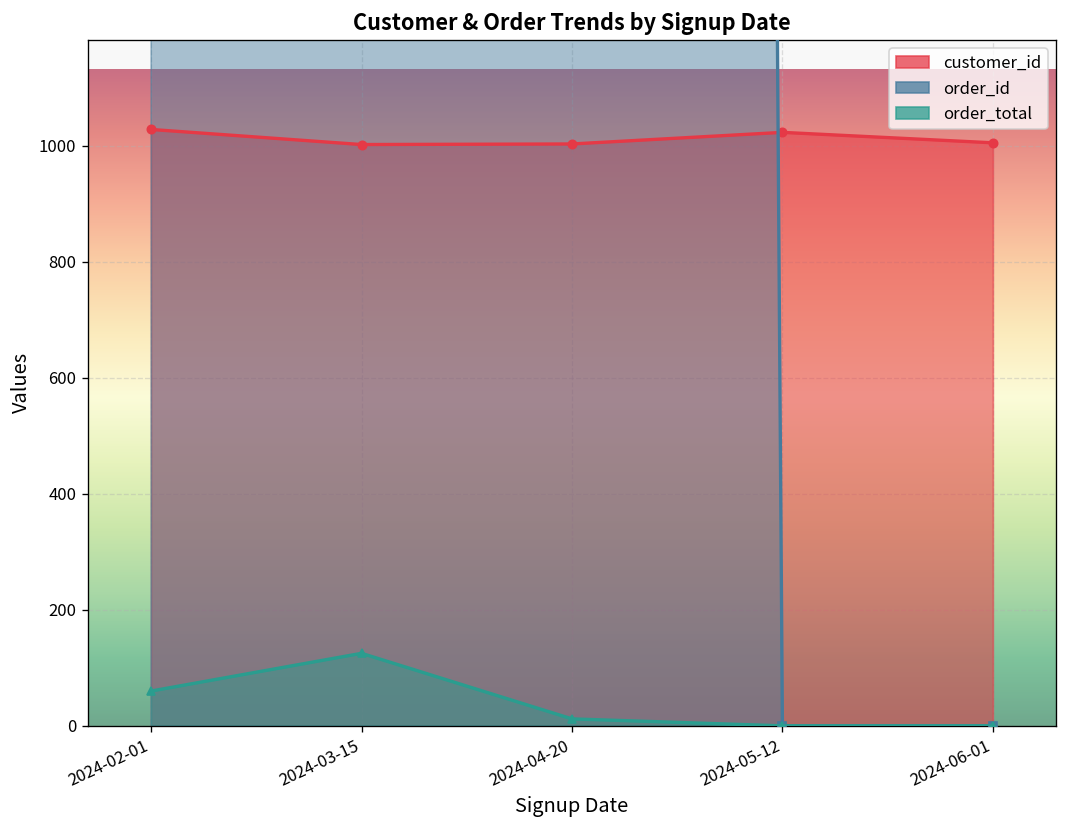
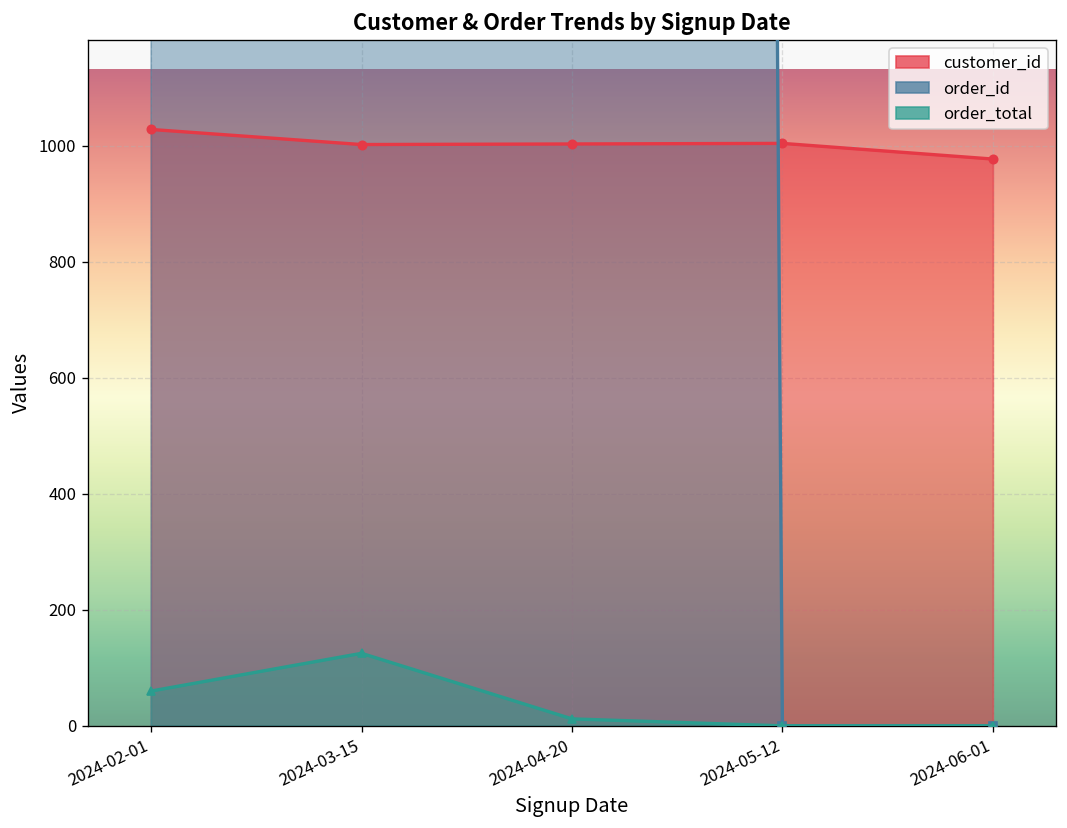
customer_id, 2024-05-12: 1020 -> 1000
customer_id, 2024-06-01: 1010 -> 980
